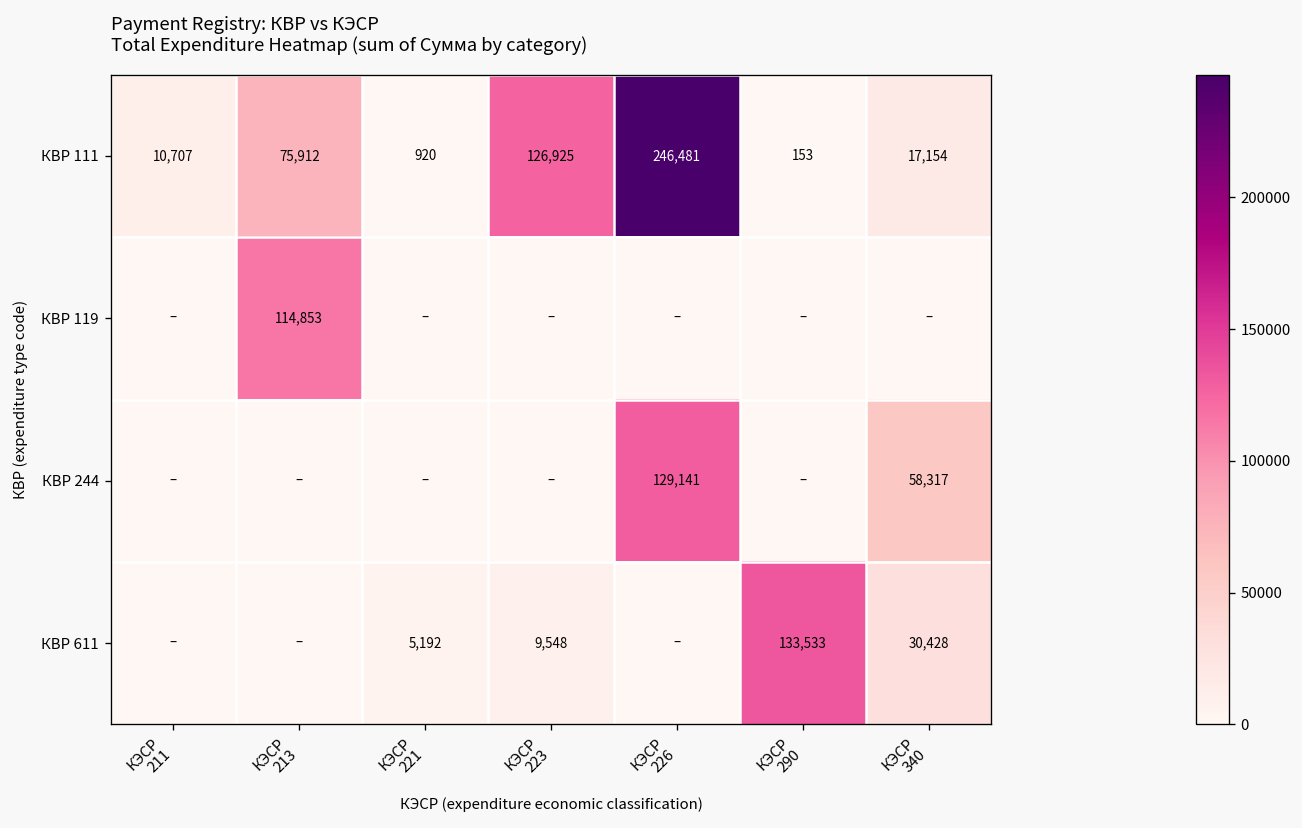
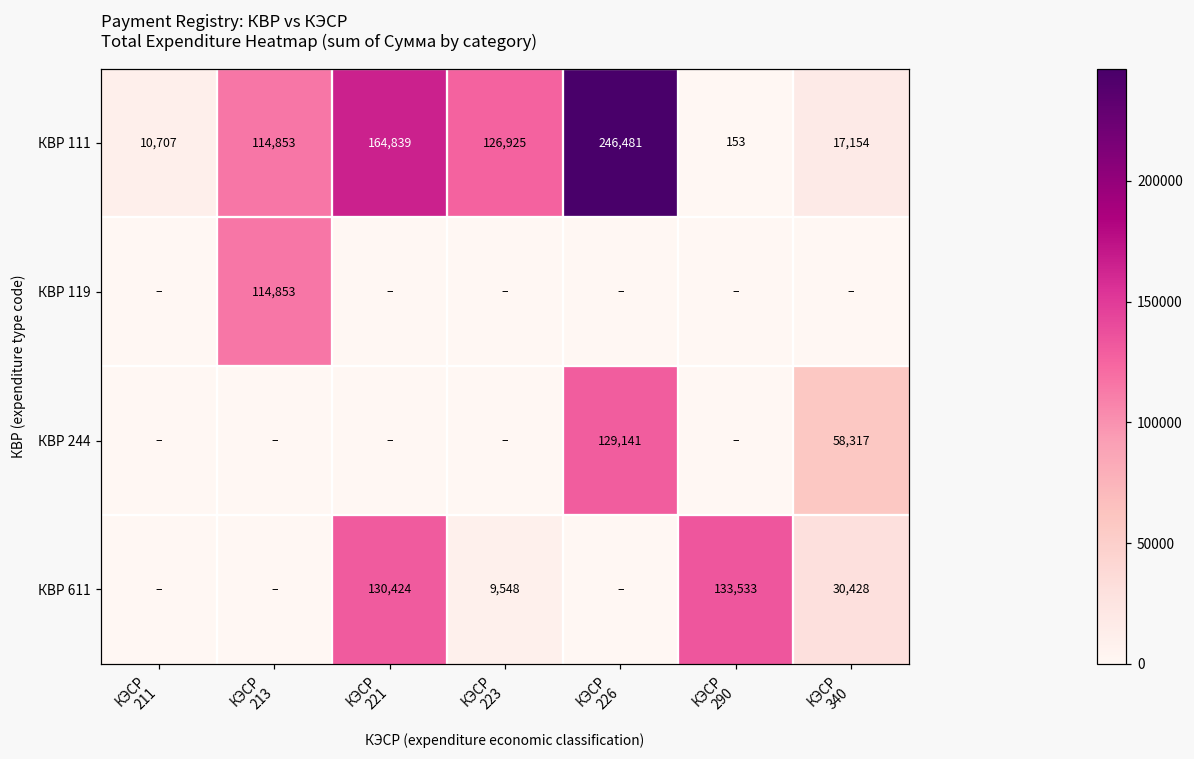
КВР 111, КЭСР 213: 75,912 -> 114,853
КВР 111, КЭСР 221: 920 -> 164,839
КВР 611, КЭСР 221: 5,192 -> 130,424
